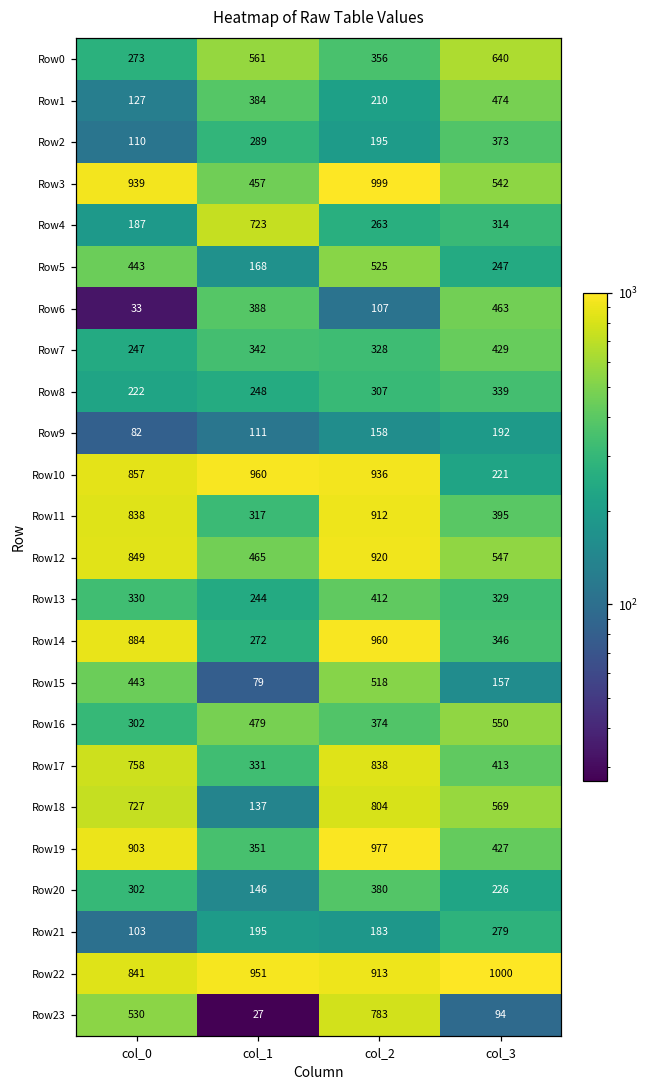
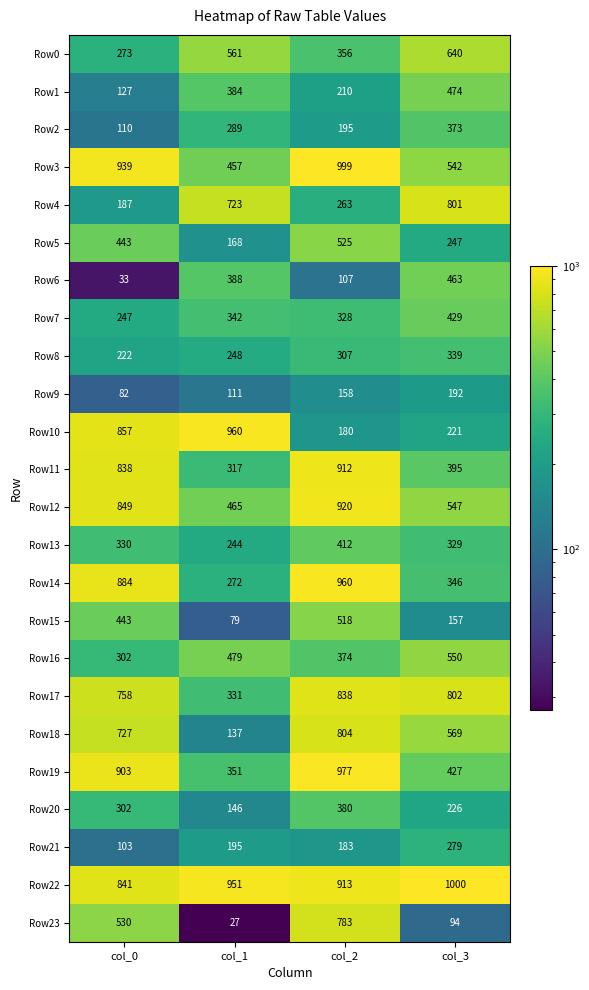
Row4, col_3: 314 -> 801
Row10, col_2: 936 -> 180
Row17, col_3: 413 -> 802
